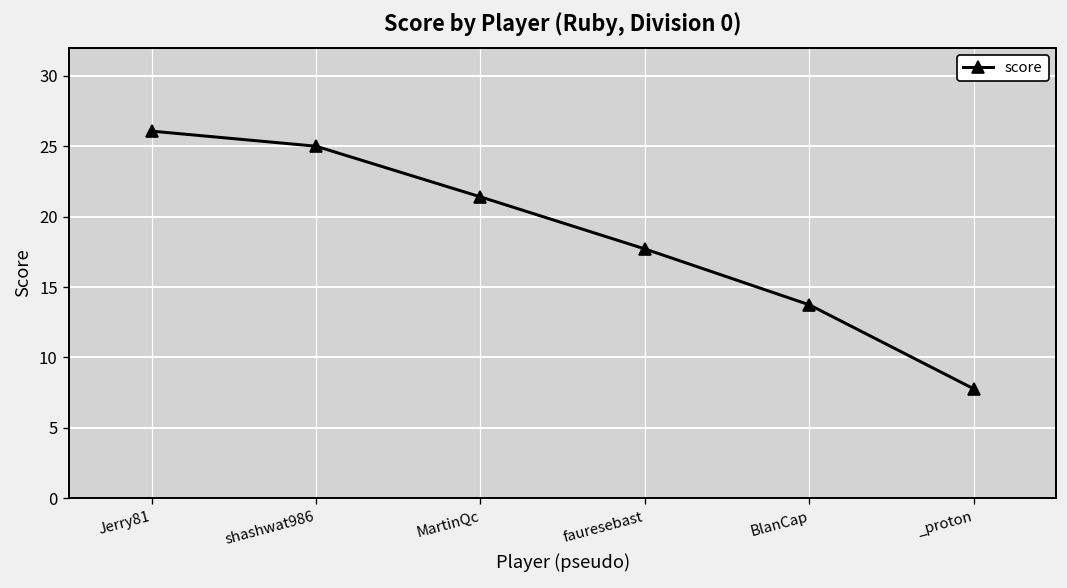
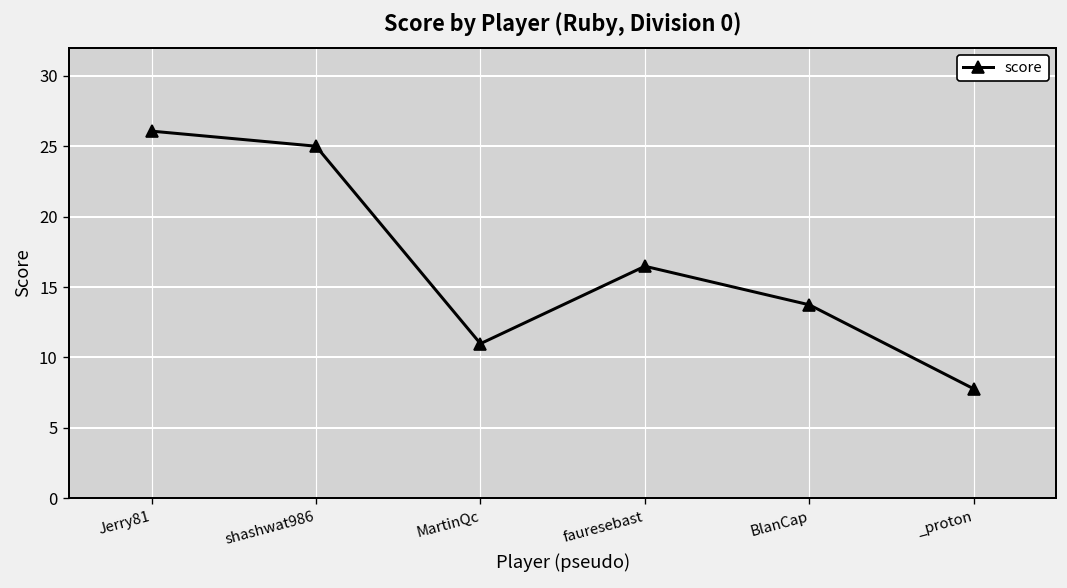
MartinQc: 21.4 -> 11.0
fauresebast: 17.7 -> 16.5
